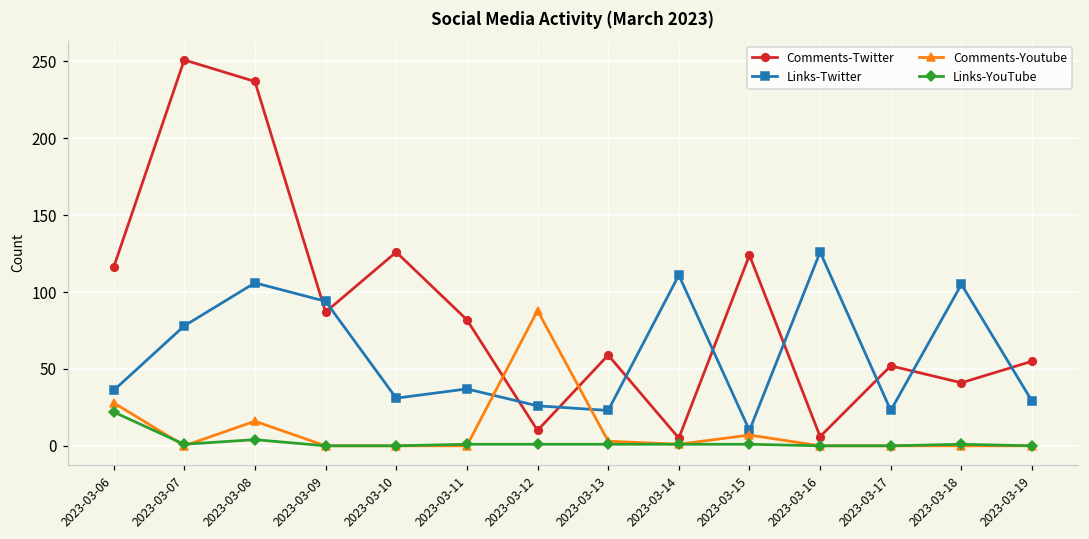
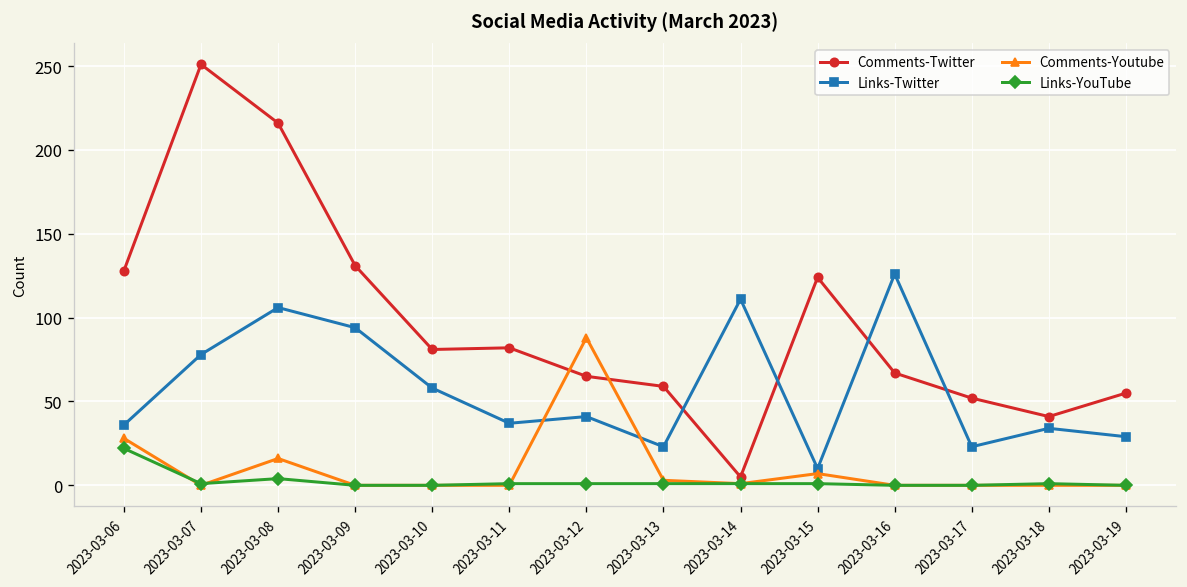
Comments-Twitter, 2023-03-06: 116 -> 128
Comments-Twitter, 2023-03-08: 237 -> 216
Comments-Twitter, 2023-03-09: 87 -> 131
Comments-Twitter, 2023-03-10: 126 -> 81
Links-Twitter, 2023-03-10: 31 -> 58
Comments-Twitter, 2023-03-12: 10 -> 65
Links-Twitter, 2023-03-12: 26 -> 41
Comments-Twitter, 2023-03-16: 6 -> 67
Links-Twitter, 2023-03-18: 105 -> 34
